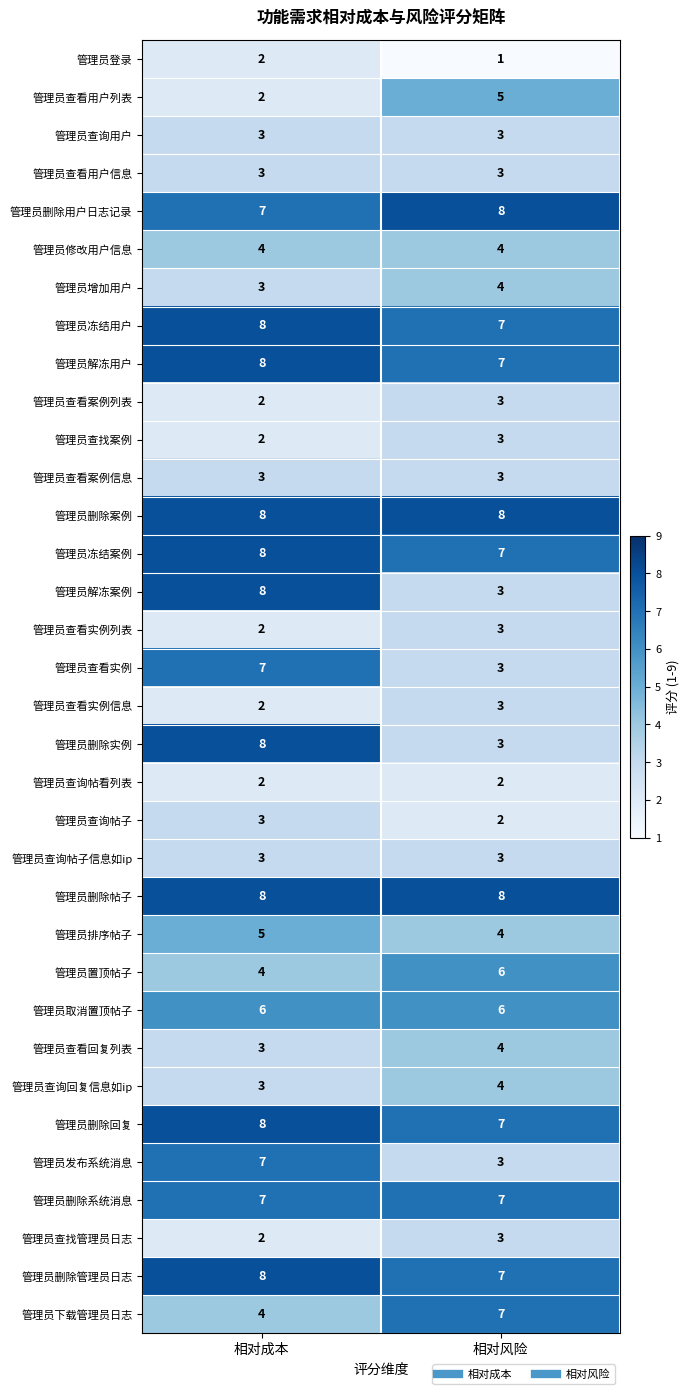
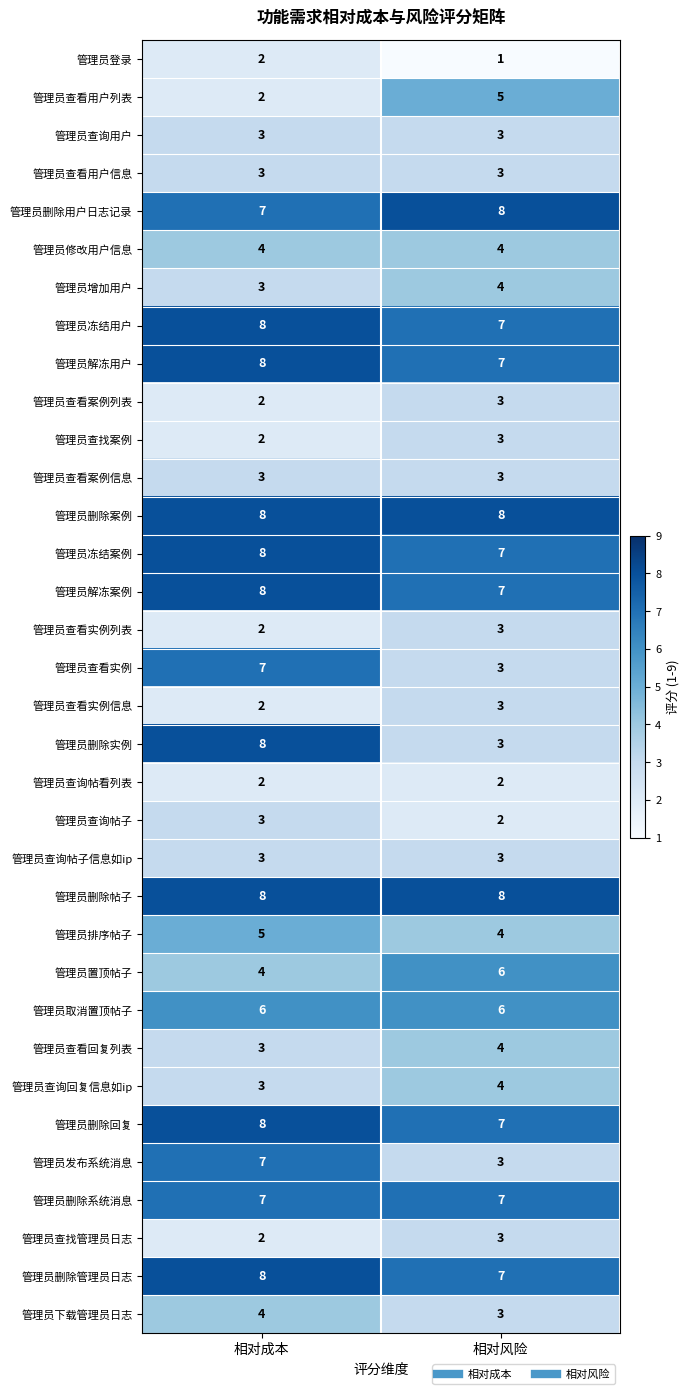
管理员解冻案例, 相对风险: 3 -> 7
管理员下载管理员日志, 相对风险: 7 -> 3
